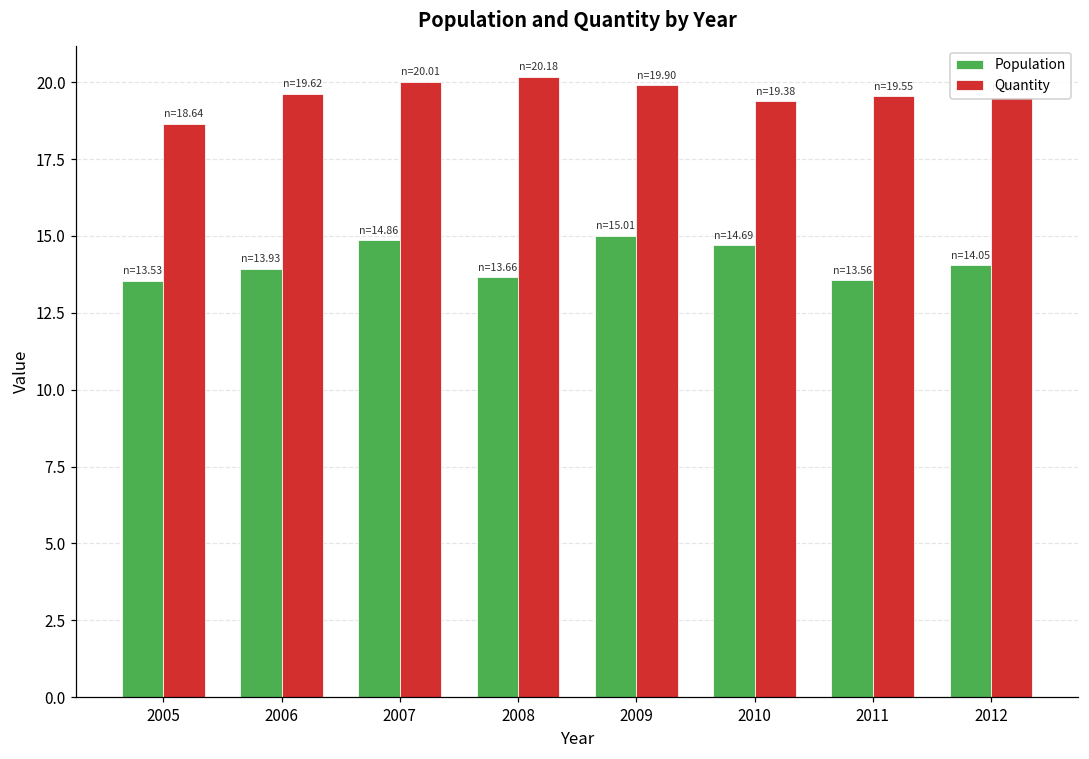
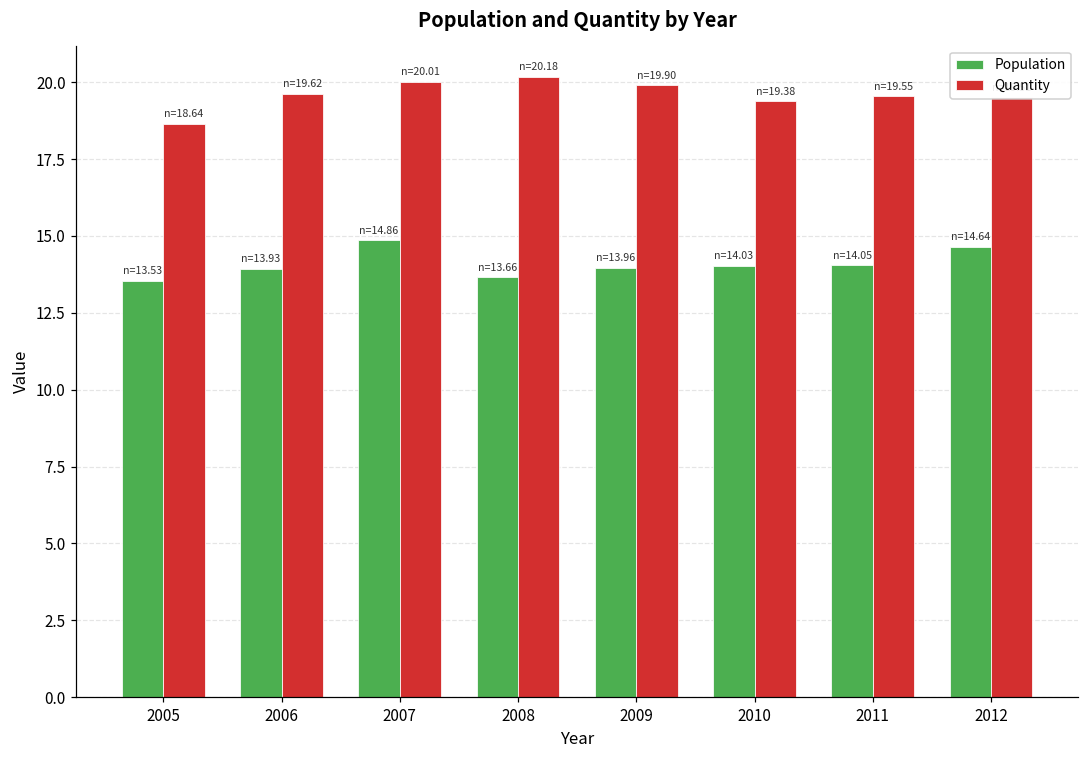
Population, 2009: 15.01 -> 13.96
Population, 2010: 14.69 -> 14.03
Population, 2011: 13.56 -> 14.05
Population, 2012: 14.05 -> 14.64
